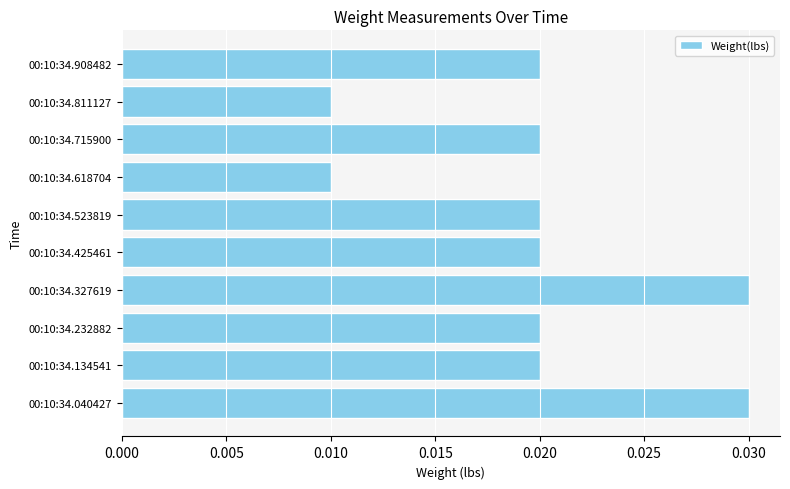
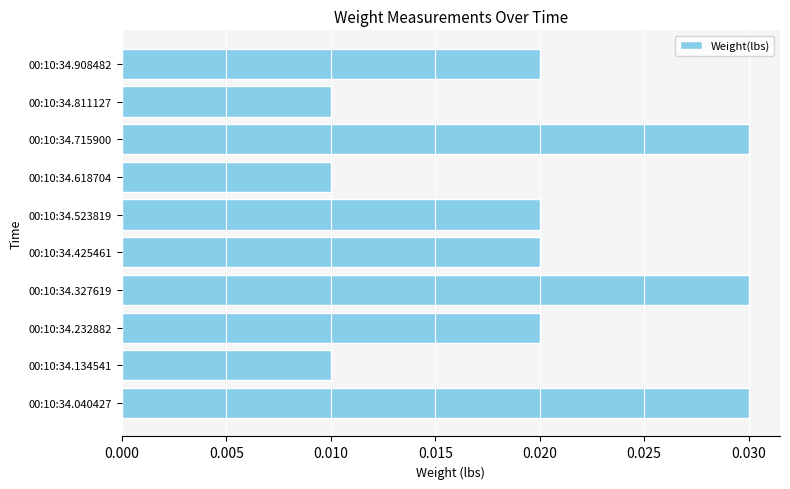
00:10:34.715900: 0.02 -> 0.03
00:10:34.134541: 0.02 -> 0.01
